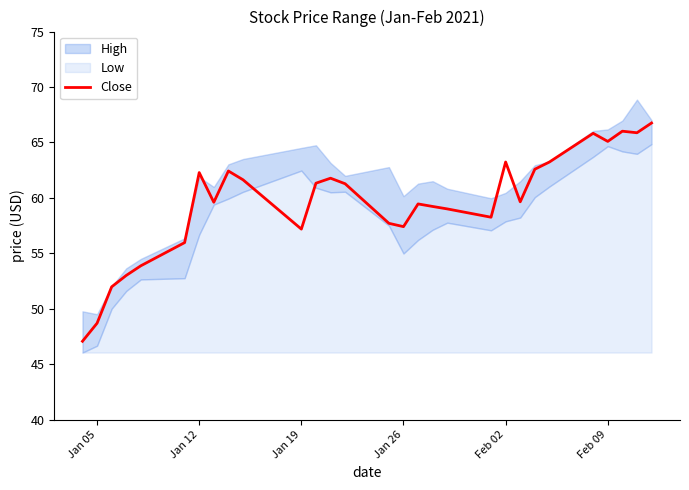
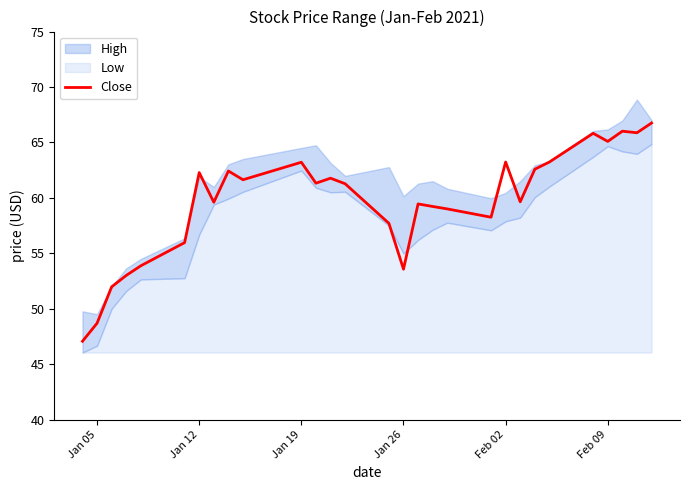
Close, Jan 19: 57.2 -> 63.2
Close, Jan 26: 57.4 -> 53.6
